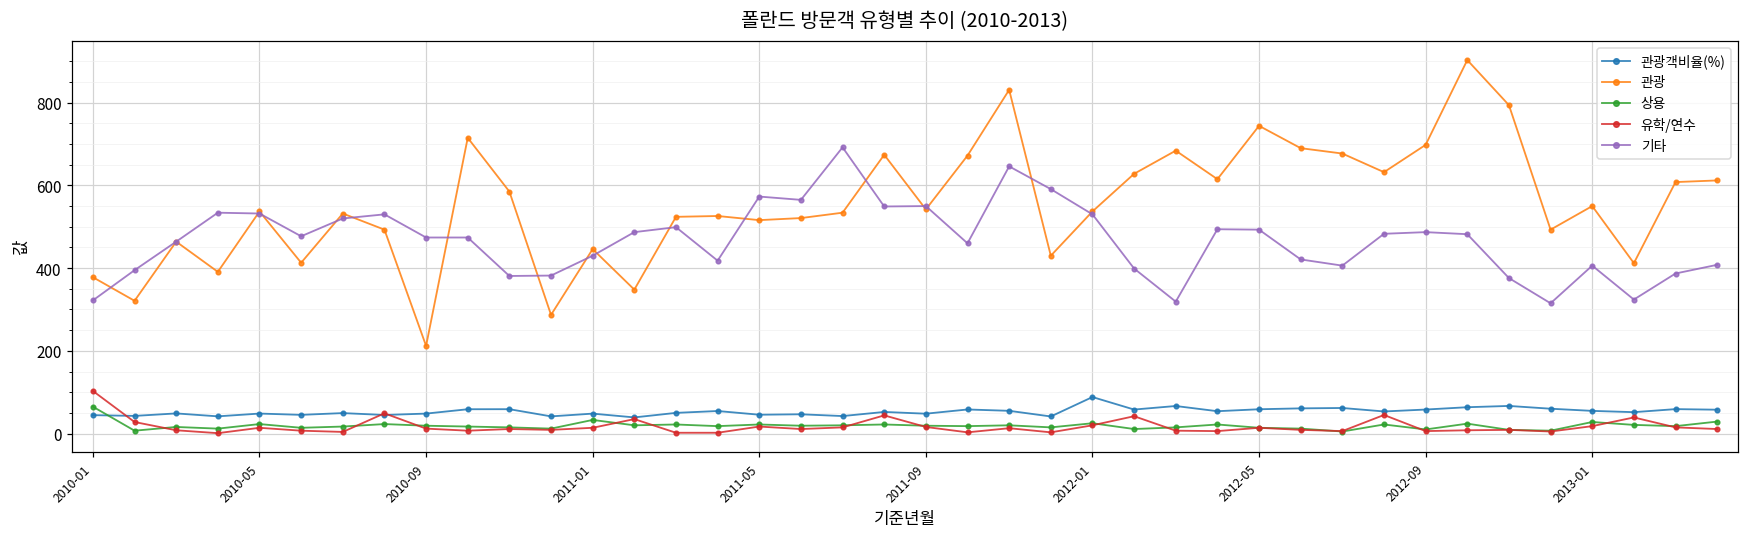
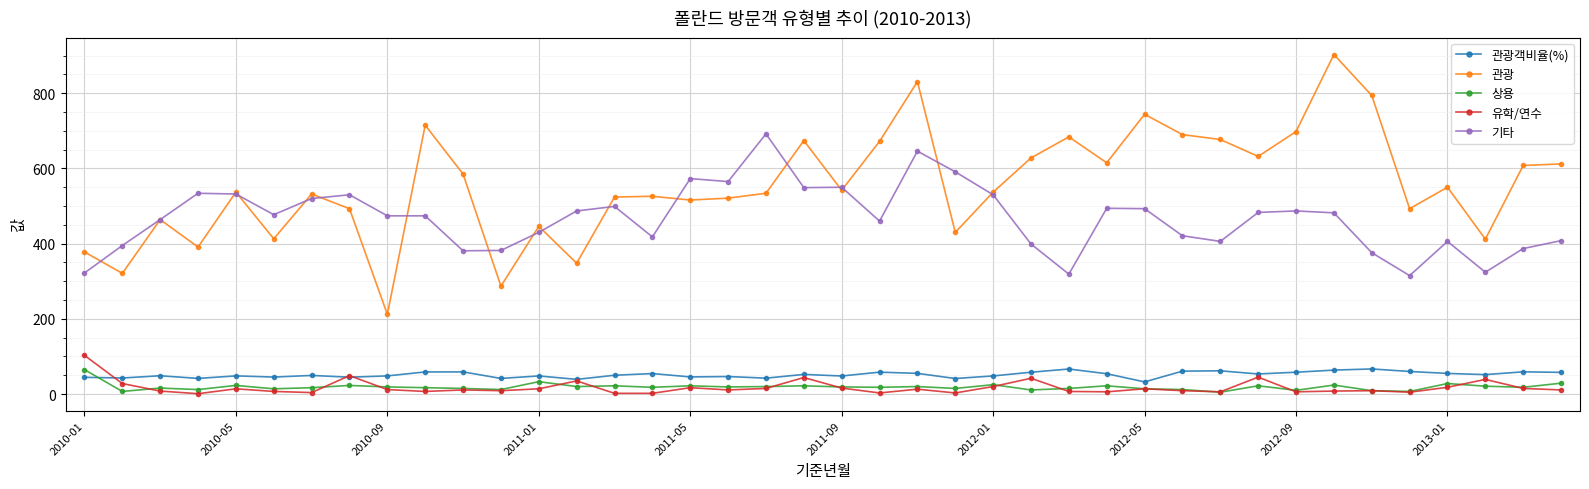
관광객비율(%), 2012-01: 90 -> 50
관광객비율(%), 2012-05: 60 -> 30
